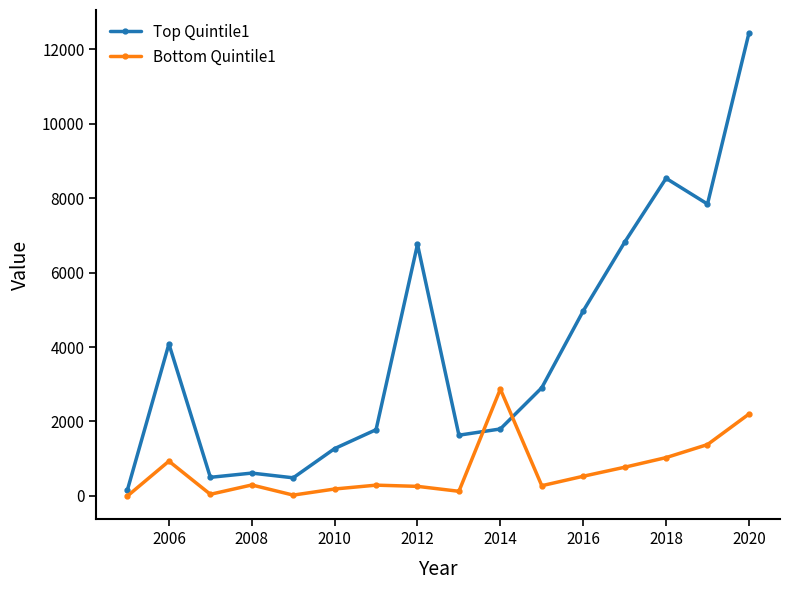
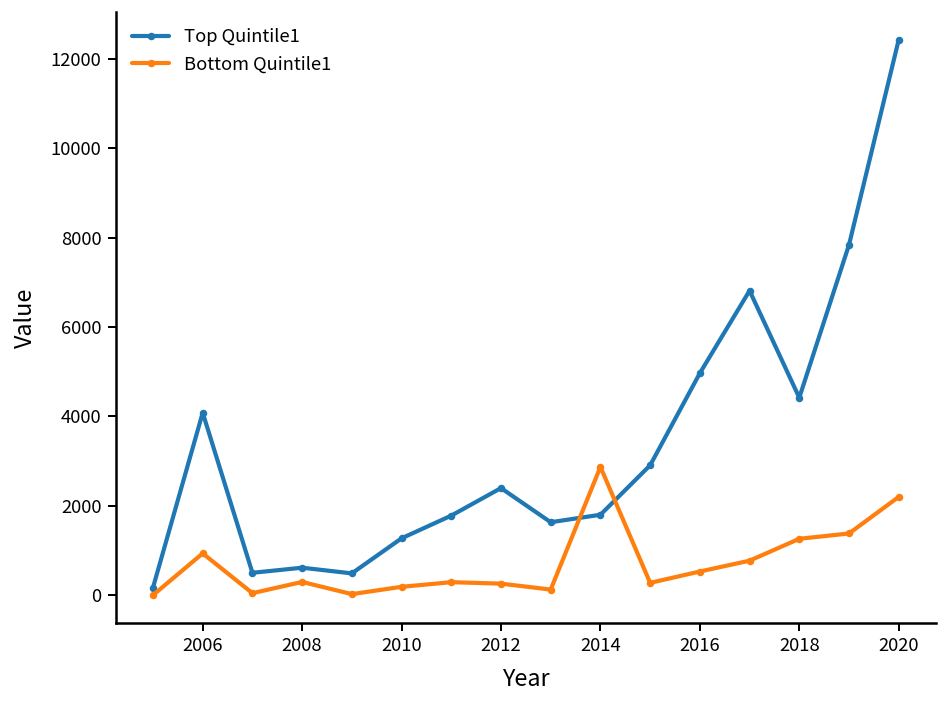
Top Quintile1, 2012: 6800 -> 2400
Top Quintile1, 2018: 8500 -> 4400
Bottom Quintile1, 2018: 1000 -> 1300
